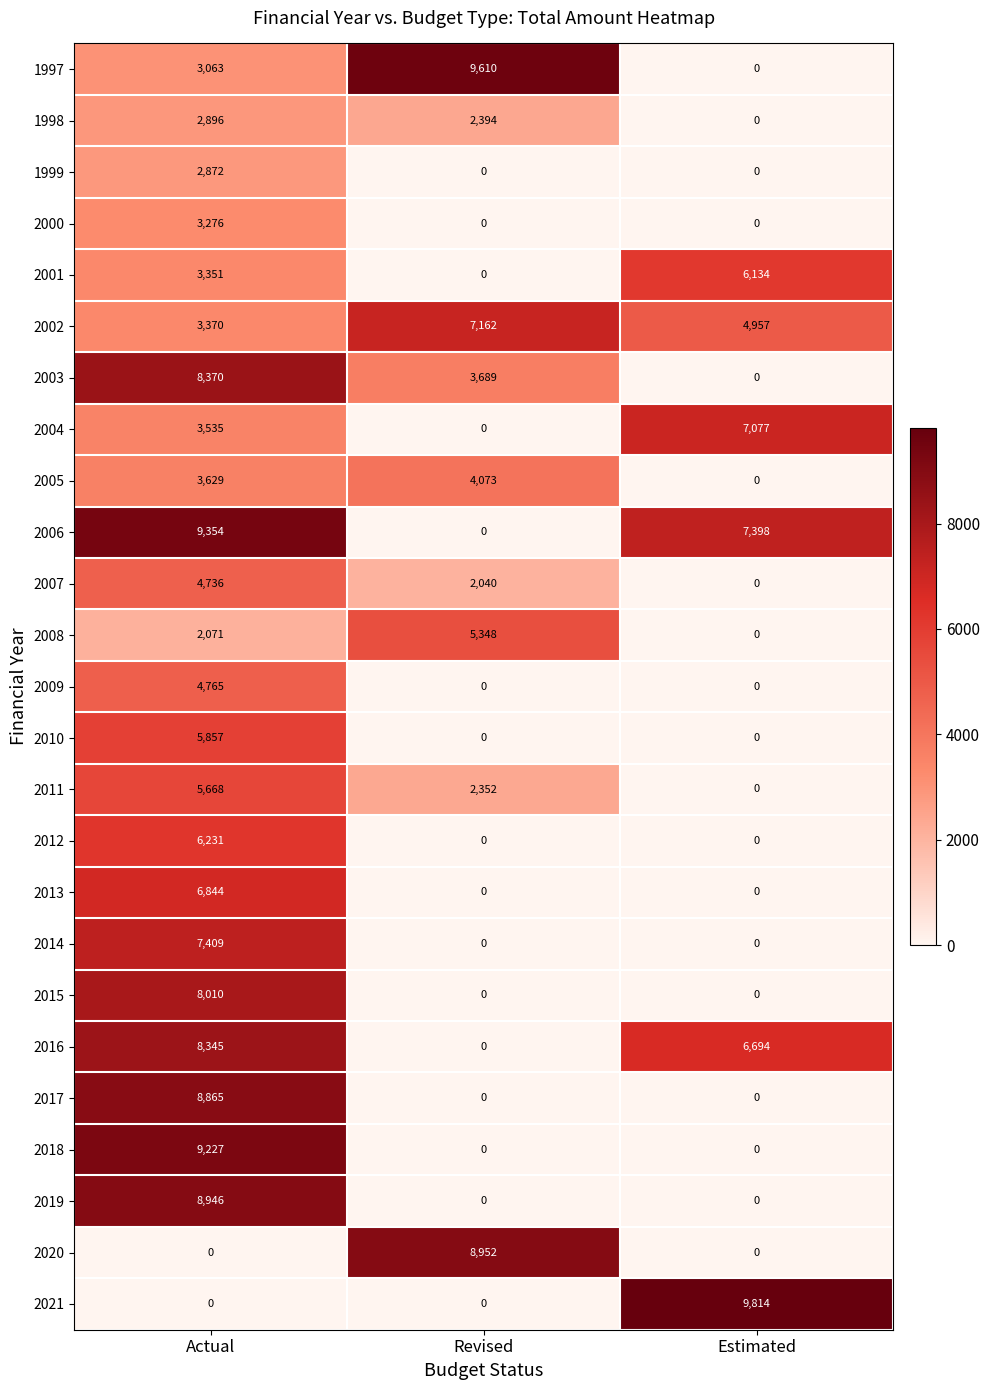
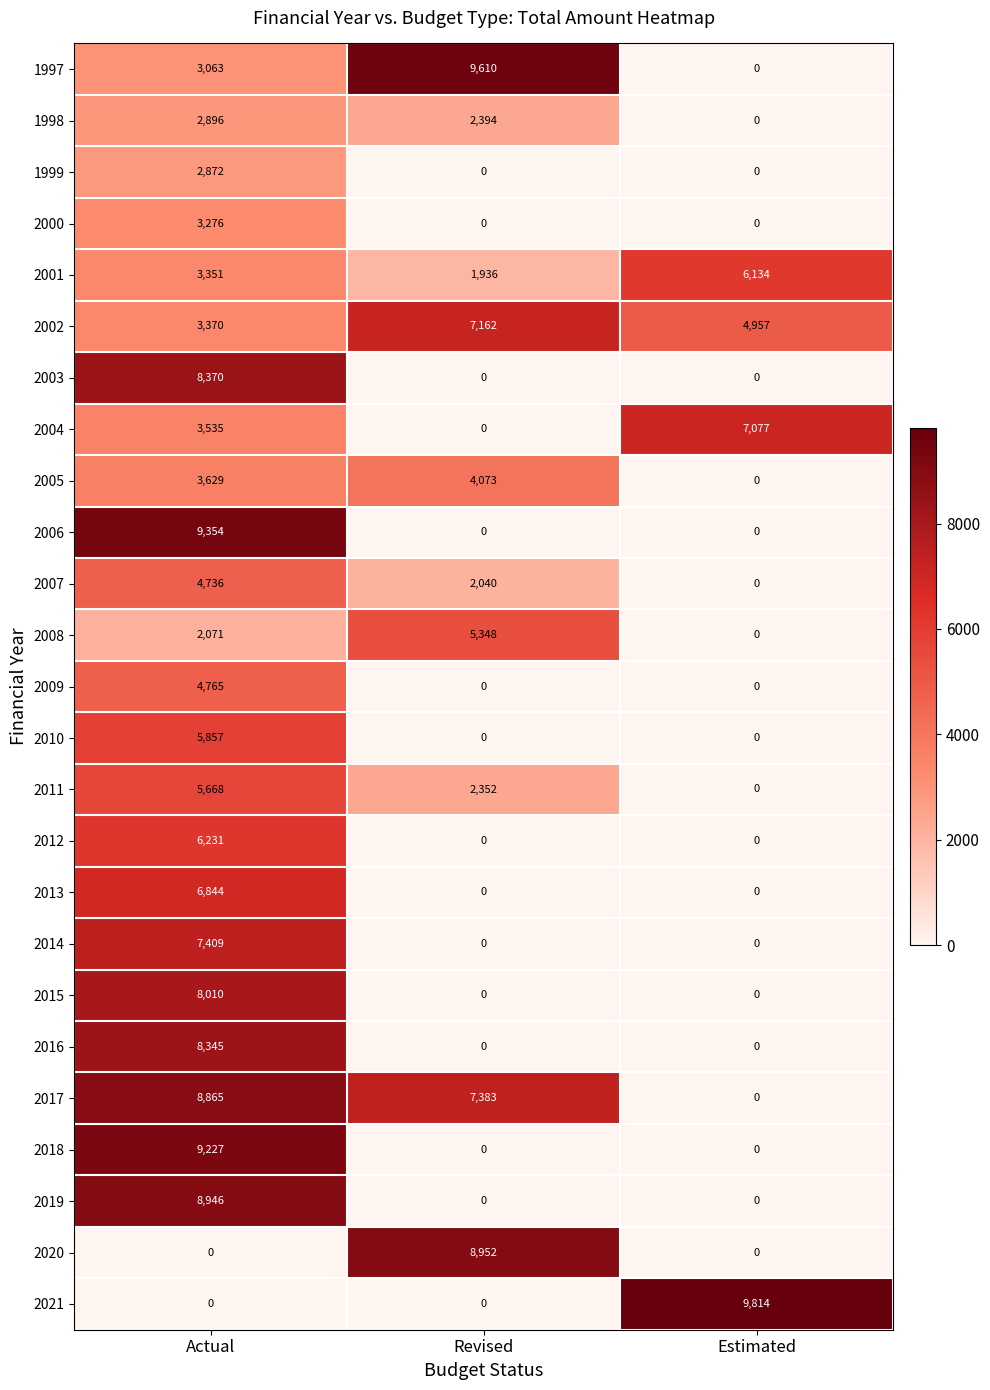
2001, Revised: 0 -> 1,936
2003, Revised: 3,689 -> 0
2006, Estimated: 7,398 -> 0
2016, Estimated: 6,694 -> 0
2017, Revised: 0 -> 7,383
